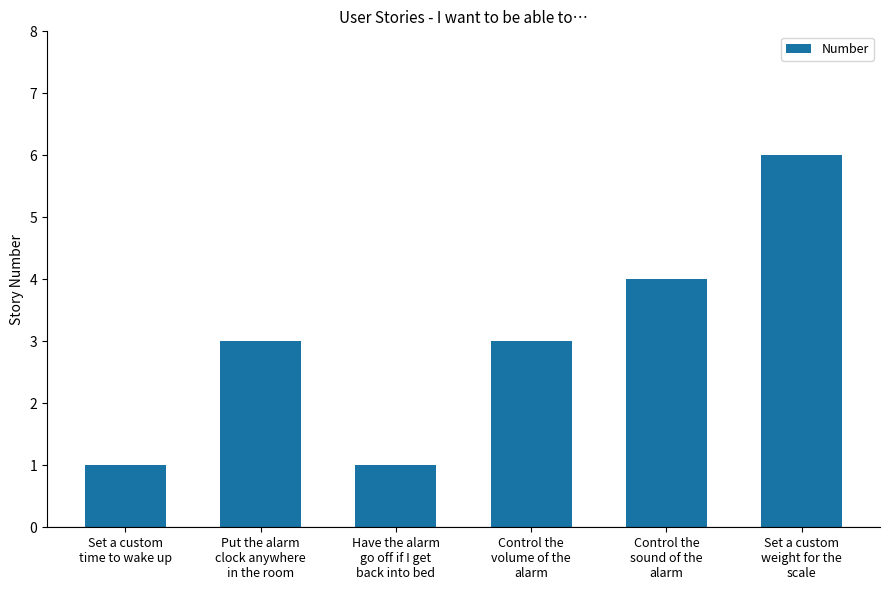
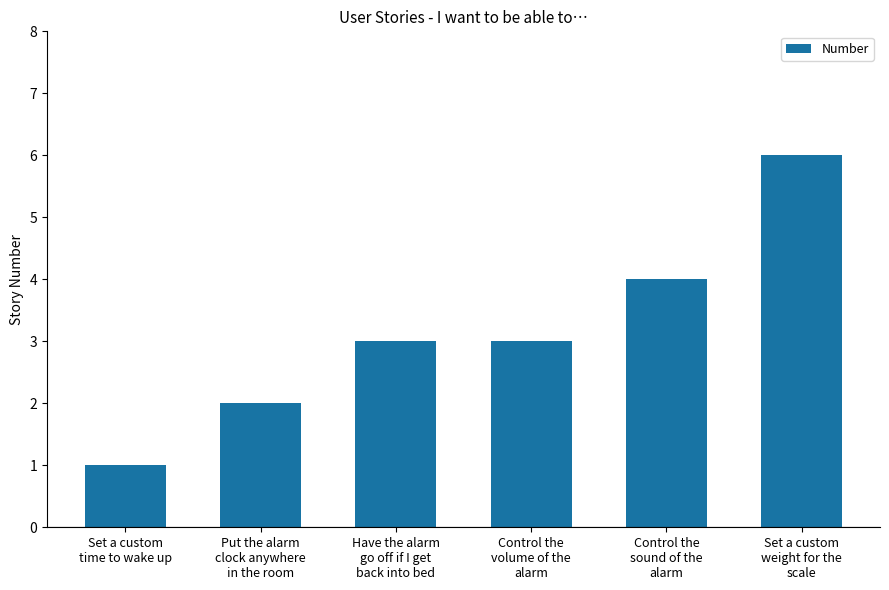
Put the alarm clock anywhere in the room: 3 -> 2
Have the alarm go off if I get back into bed: 1 -> 3
